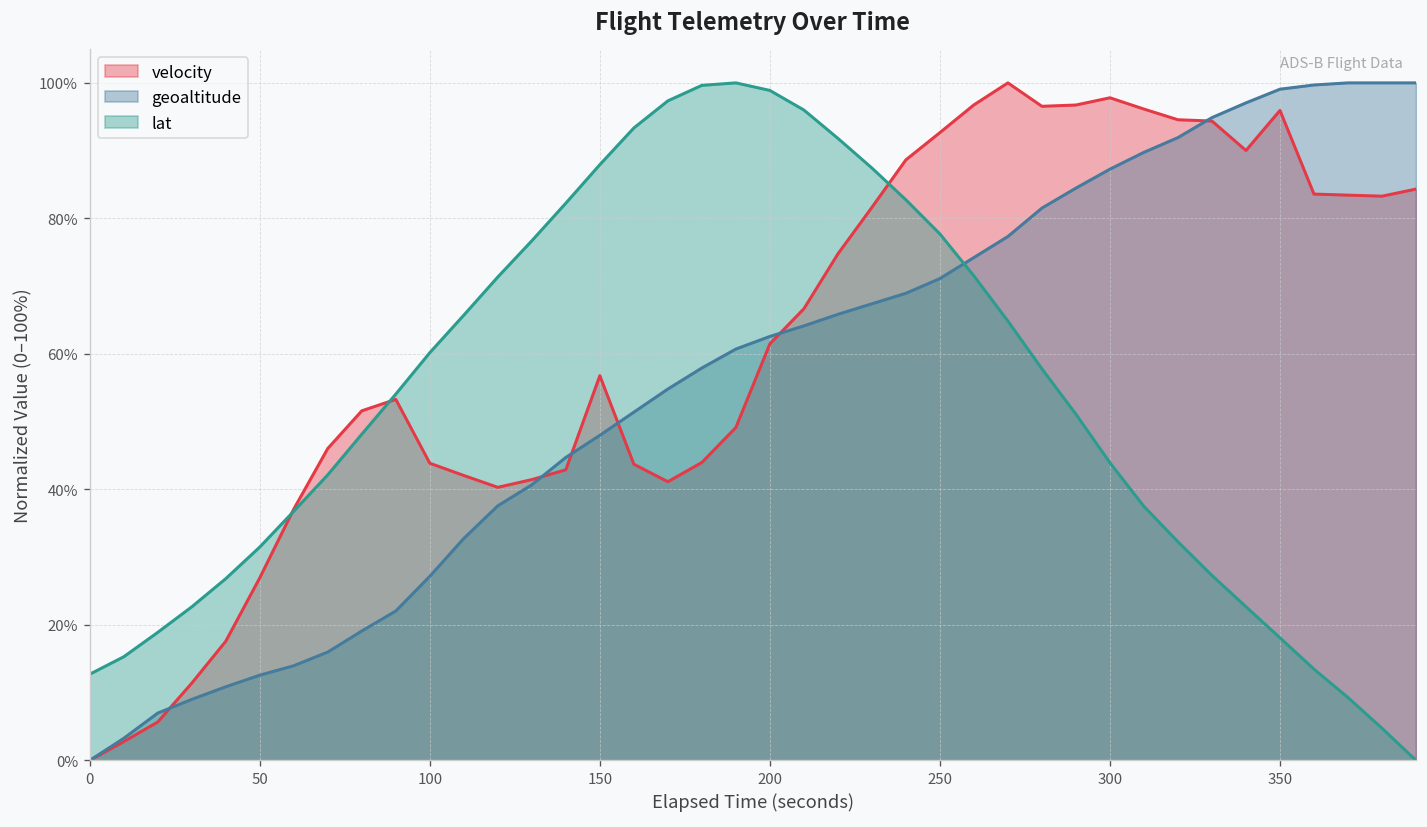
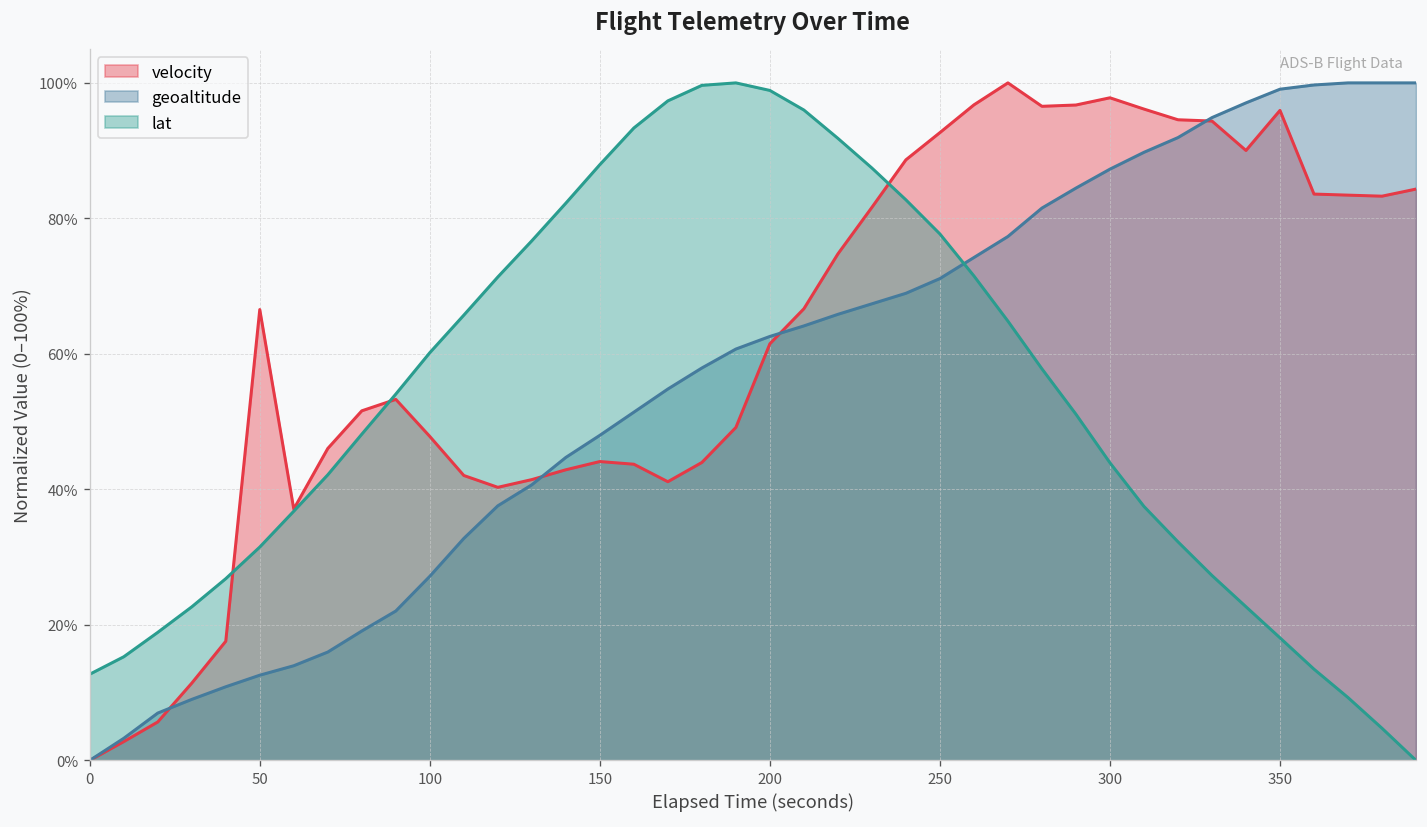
velocity, 50: 27% -> 67%
velocity, 100: 44% -> 48%
velocity, 150: 57% -> 44%
